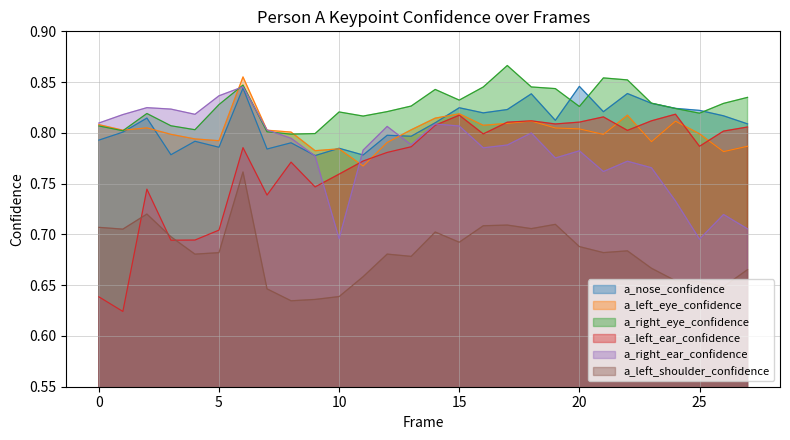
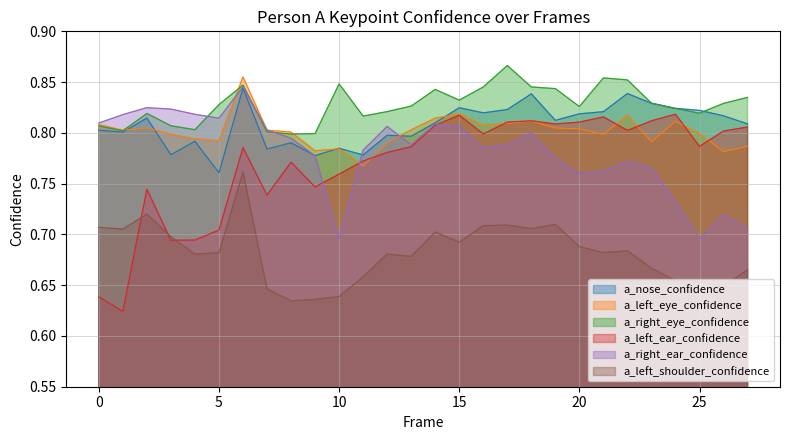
a_nose_confidence, 0: 0.793 -> 0.803
a_nose_confidence, 5: 0.786 -> 0.761
a_right_ear_confidence, 5: 0.837 -> 0.815
a_right_eye_confidence, 10: 0.821 -> 0.848
a_nose_confidence, 20: 0.846 -> 0.819
a_right_ear_confidence, 20: 0.782 -> 0.760
